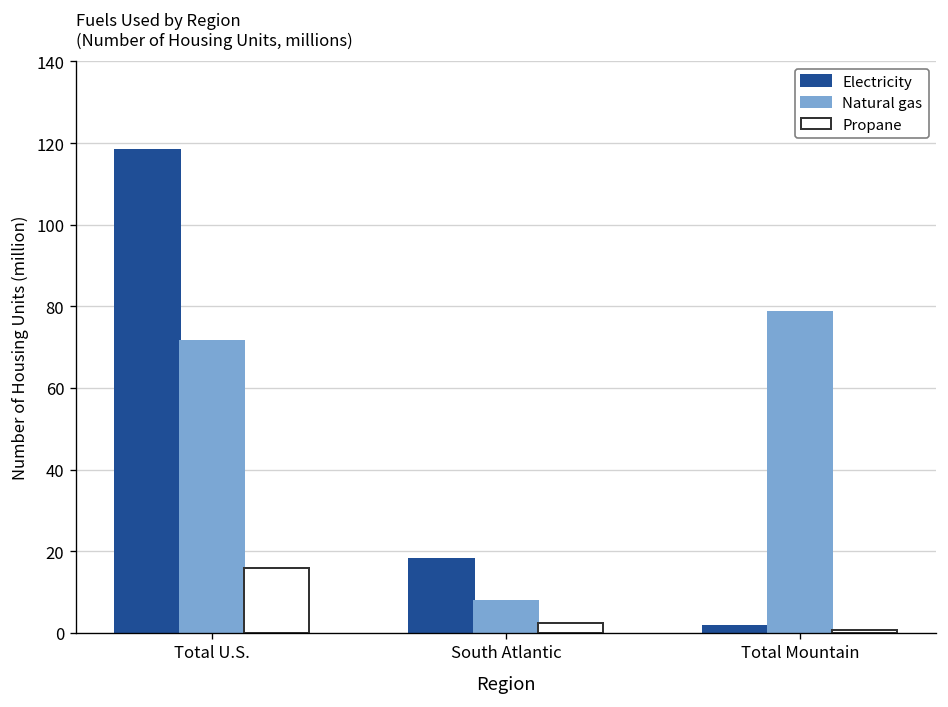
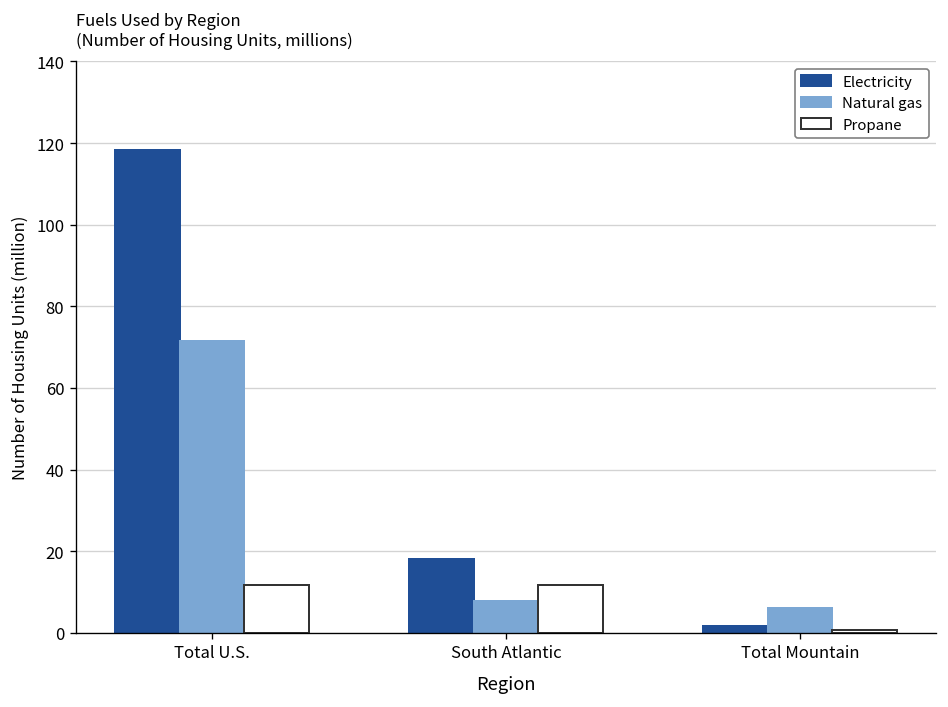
Propane, Total U.S.: 16 -> 12
Propane, South Atlantic: 2 -> 12
Natural gas, Total Mountain: 79 -> 6
